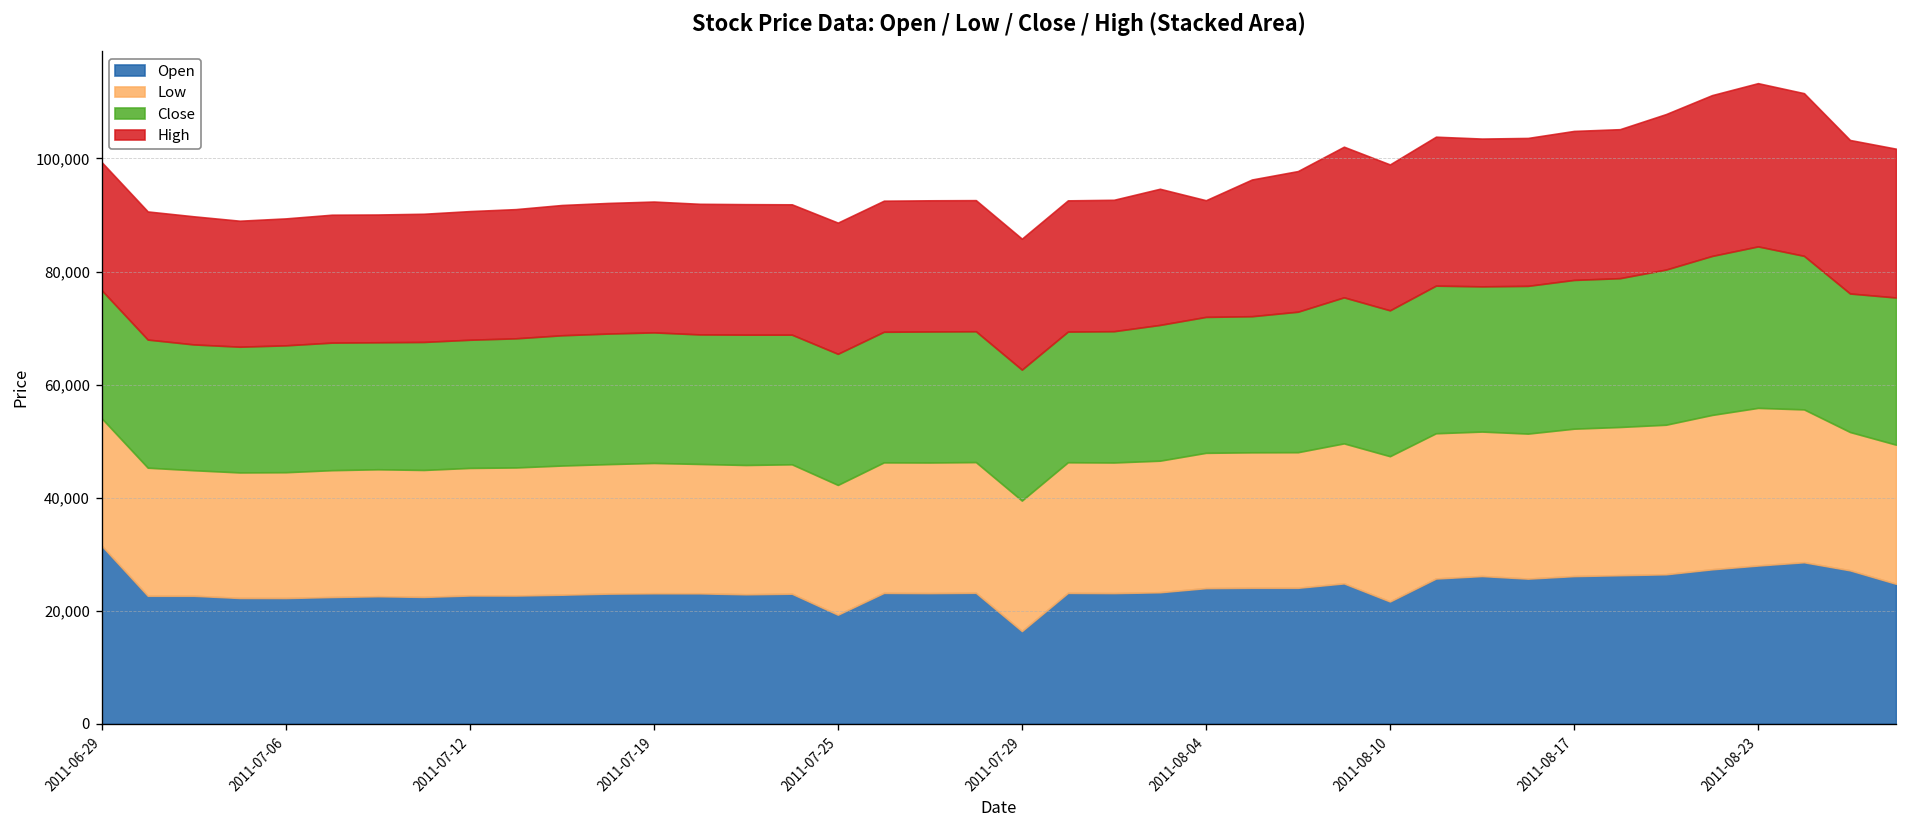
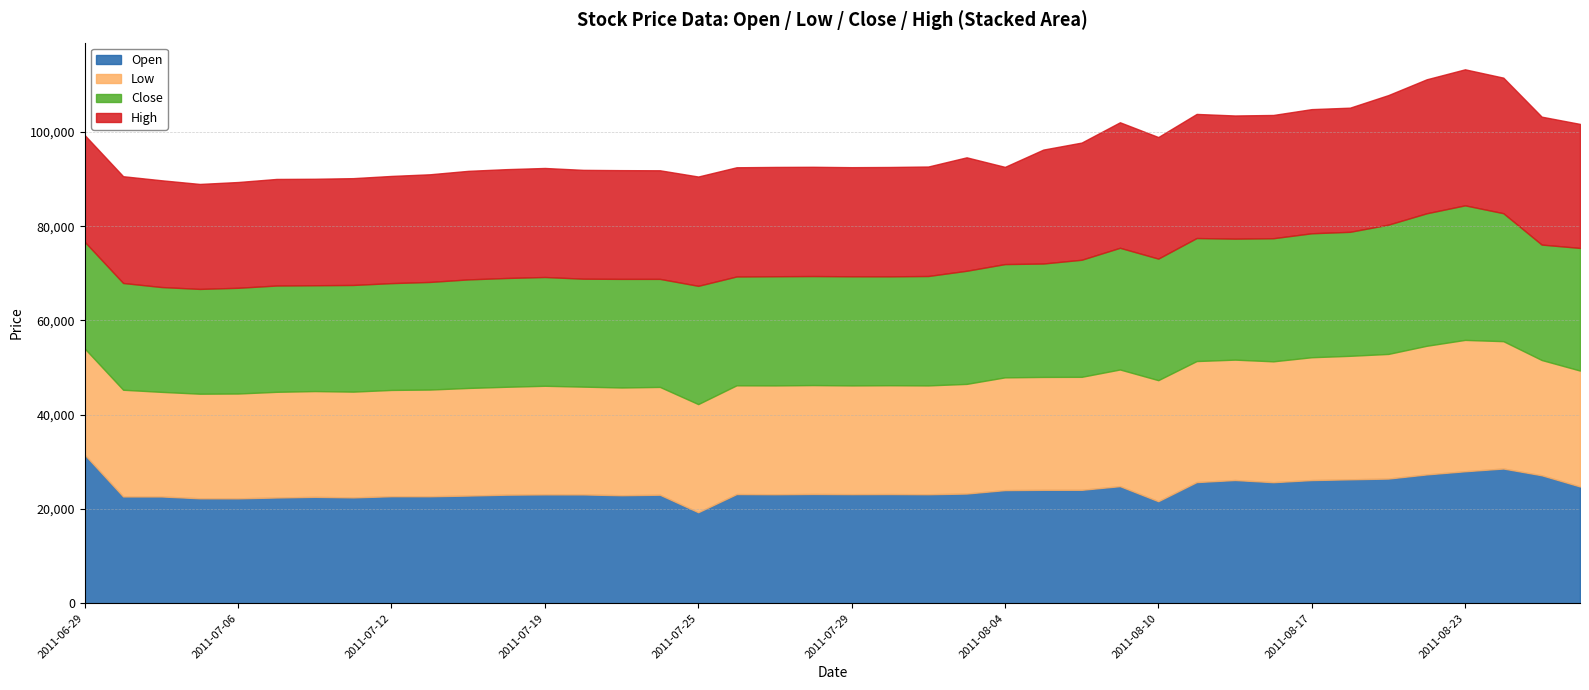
Close, 2011-07-25: 23,000 -> 25,000
Open, 2011-07-29: 16,000 -> 23,000
